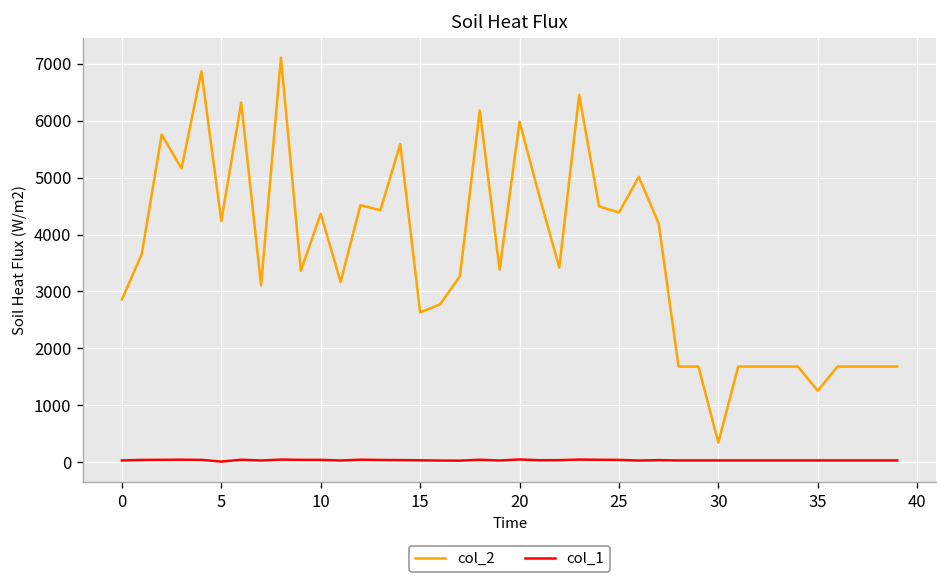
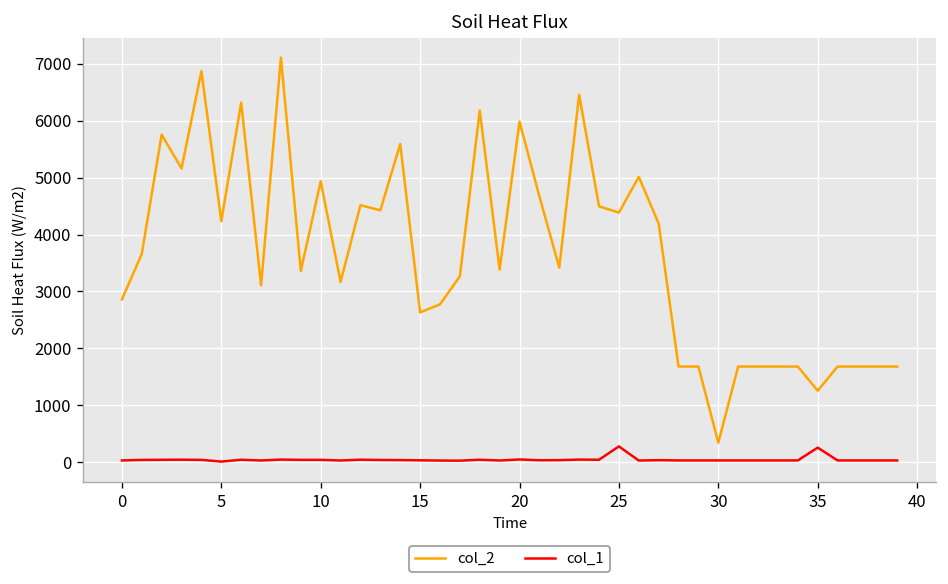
col_2, 10: 4400 -> 4900
col_1, 25: 0 -> 300
col_1, 35: 0 -> 300
